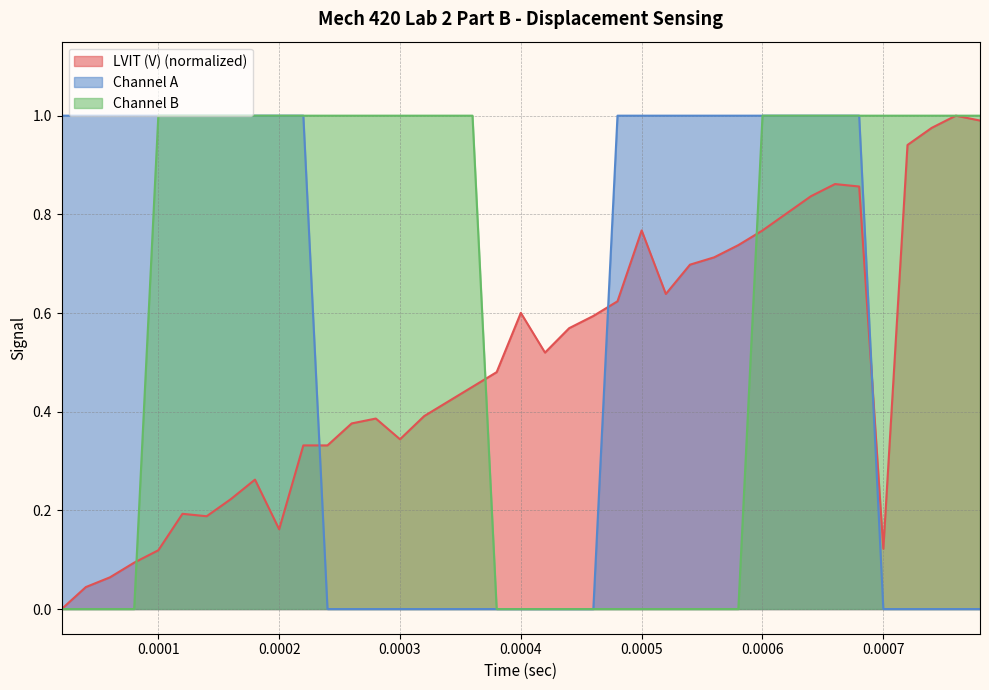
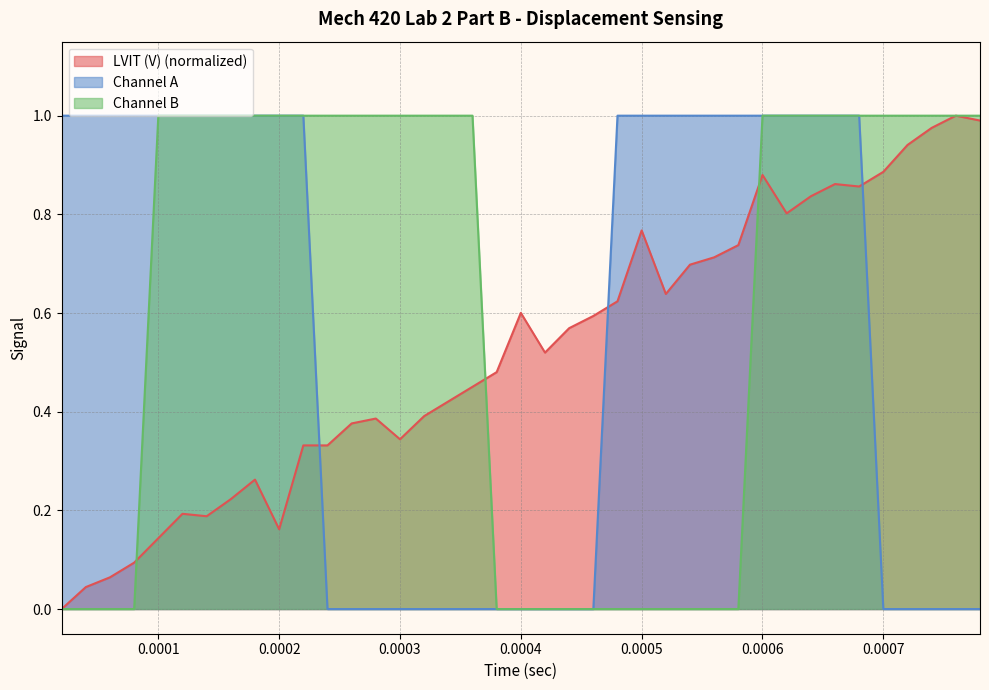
LVIT (V) (normalized), 0.0001: 0.12 -> 0.14
LVIT (V) (normalized), 0.0006: 0.77 -> 0.88
LVIT (V) (normalized), 0.0007: 0.12 -> 0.89
